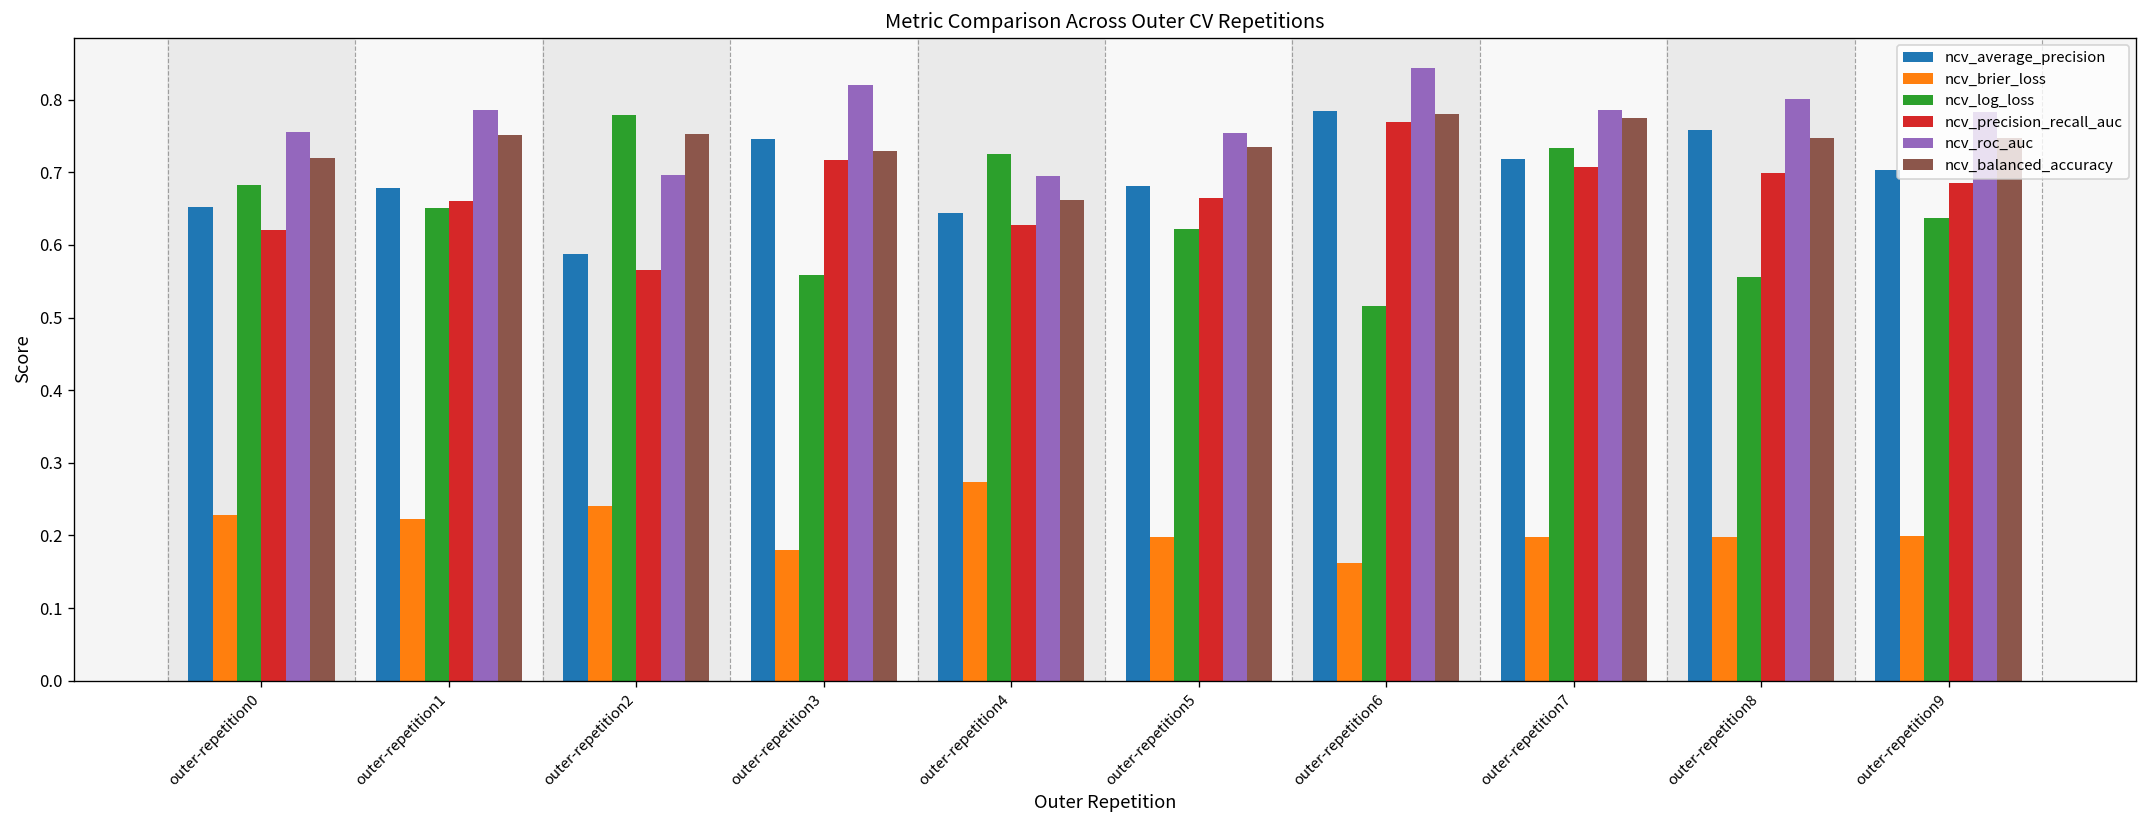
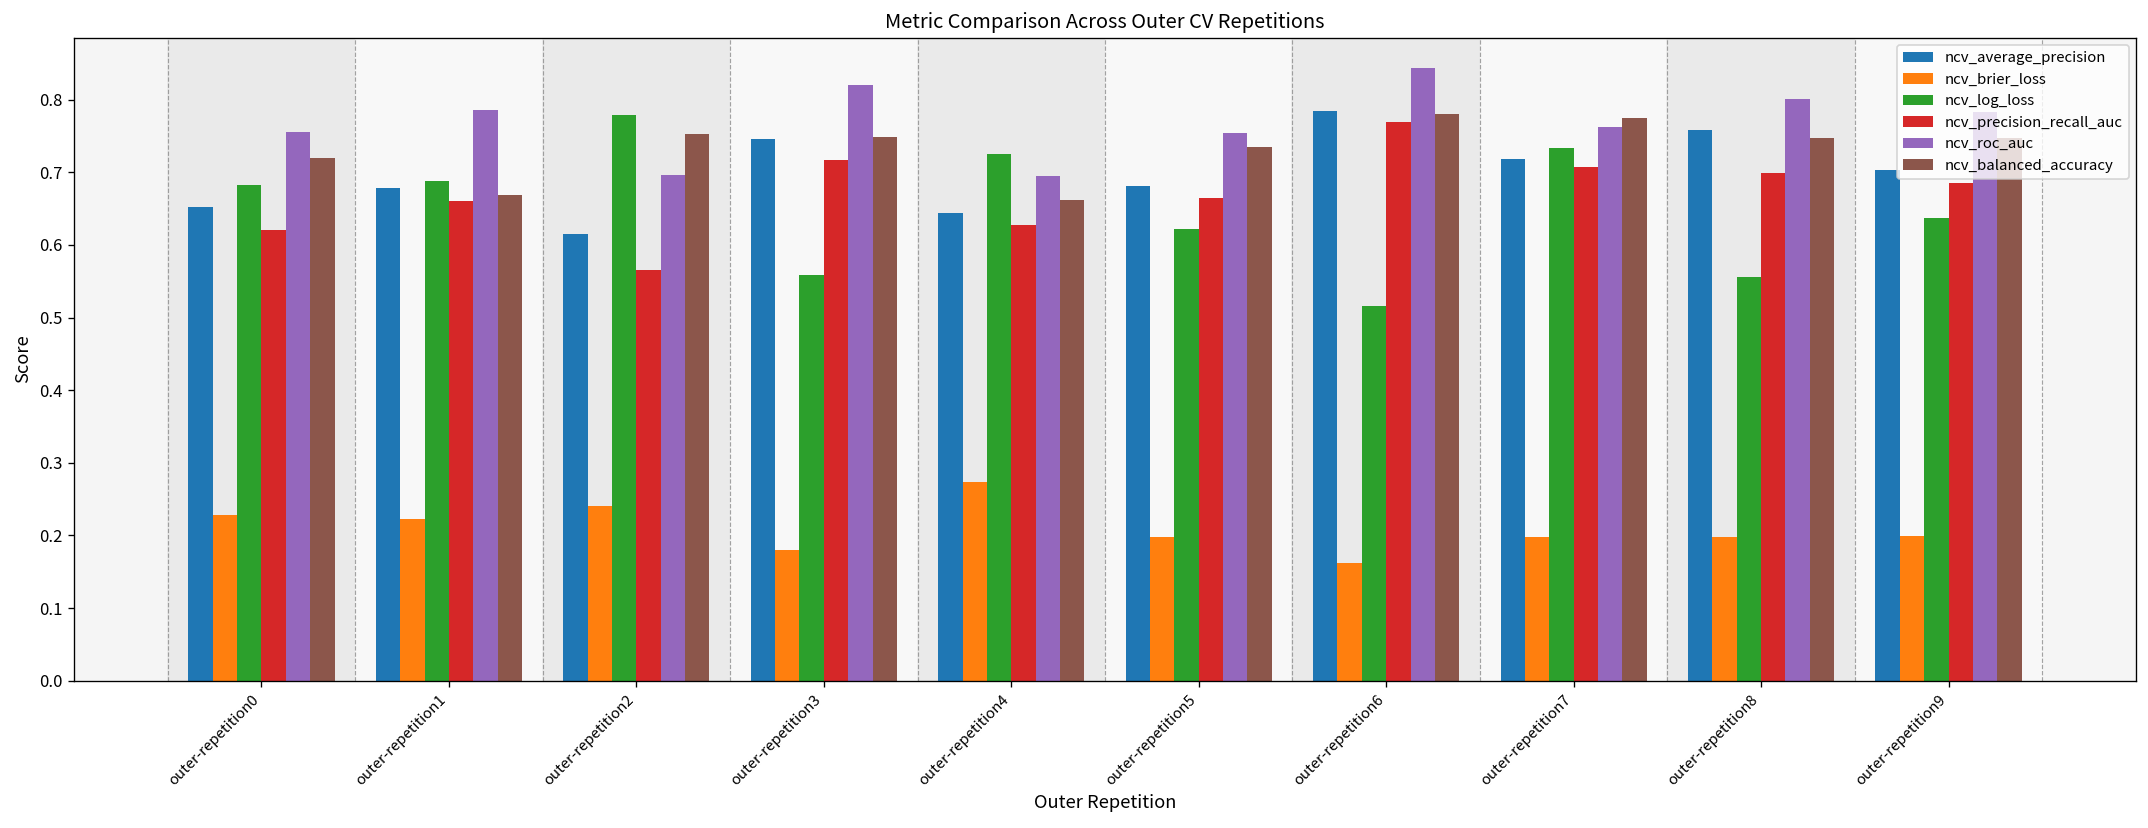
ncv_log_loss, outer-repetition1: 0.65 -> 0.69
ncv_balanced_accuracy, outer-repetition1: 0.75 -> 0.67
ncv_average_precision, outer-repetition2: 0.59 -> 0.62
ncv_balanced_accuracy, outer-repetition3: 0.73 -> 0.75
ncv_roc_auc, outer-repetition7: 0.79 -> 0.76
